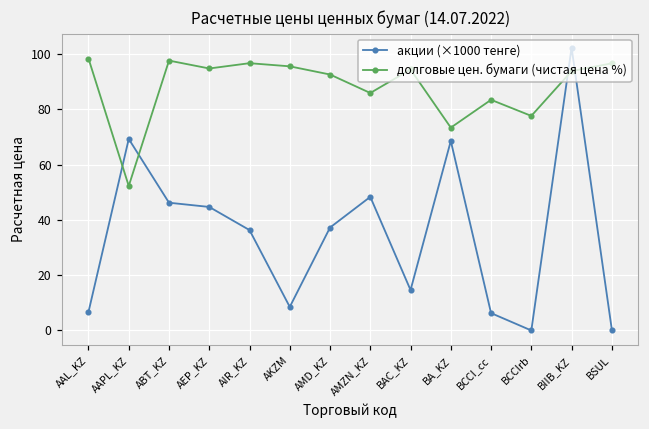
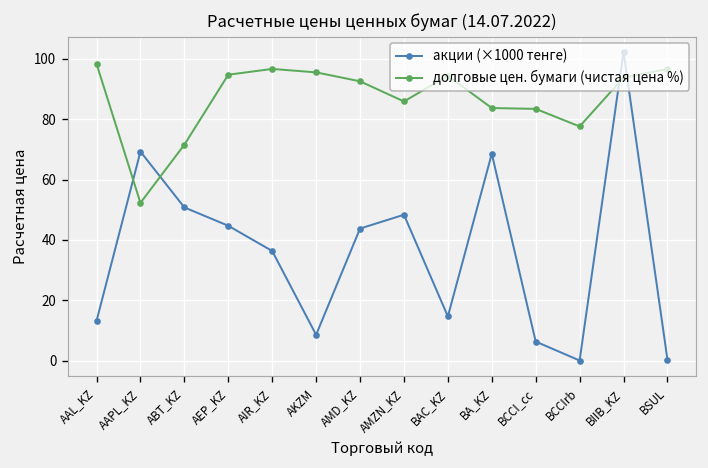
акции (×1000 тенге), AAL_KZ: 7 -> 13
акции (×1000 тенге), ABT_KZ: 46 -> 51
долговые цен. бумаги (чистая цена %), ABT_KZ: 98 -> 72
акции (×1000 тенге), AMD_KZ: 37 -> 44
долговые цен. бумаги (чистая цена %), BA_KZ: 73 -> 84
